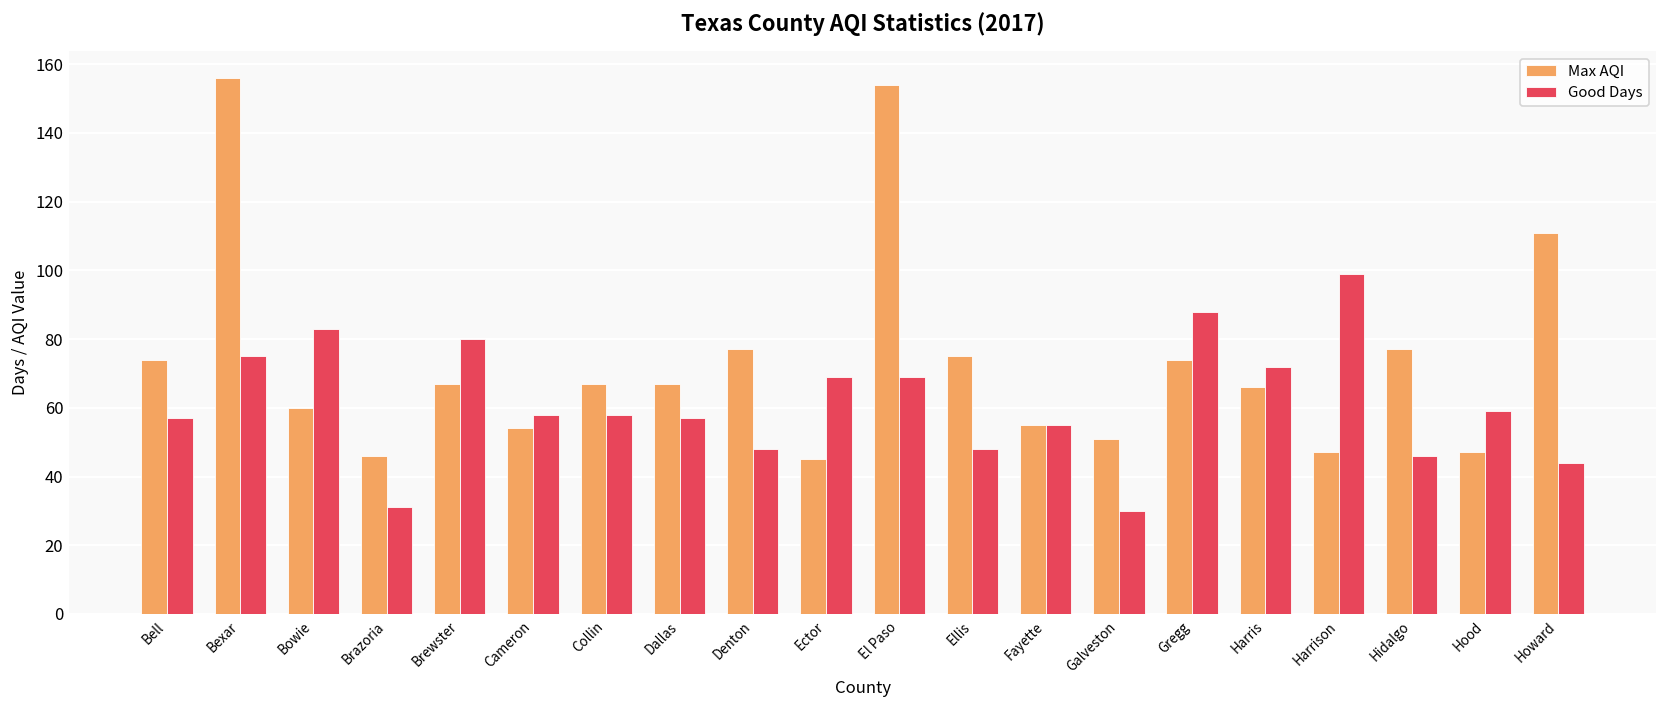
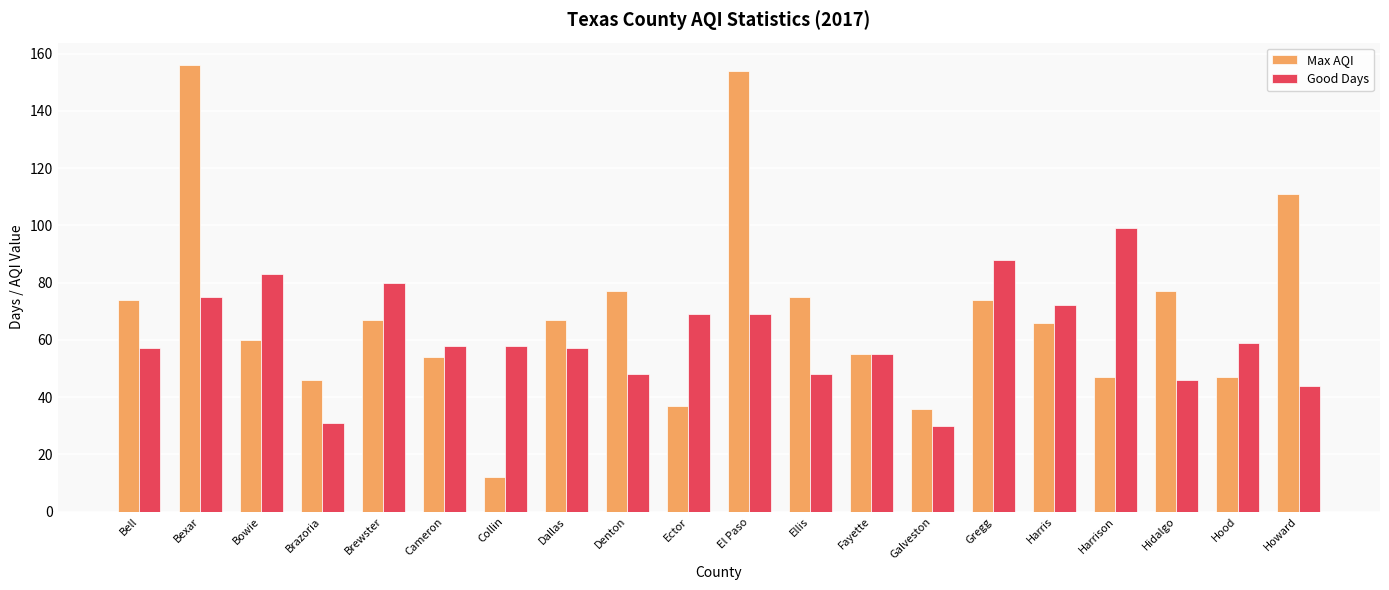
Max AQI, Collin: 67 -> 12
Max AQI, Ector: 45 -> 37
Max AQI, Galveston: 51 -> 36
